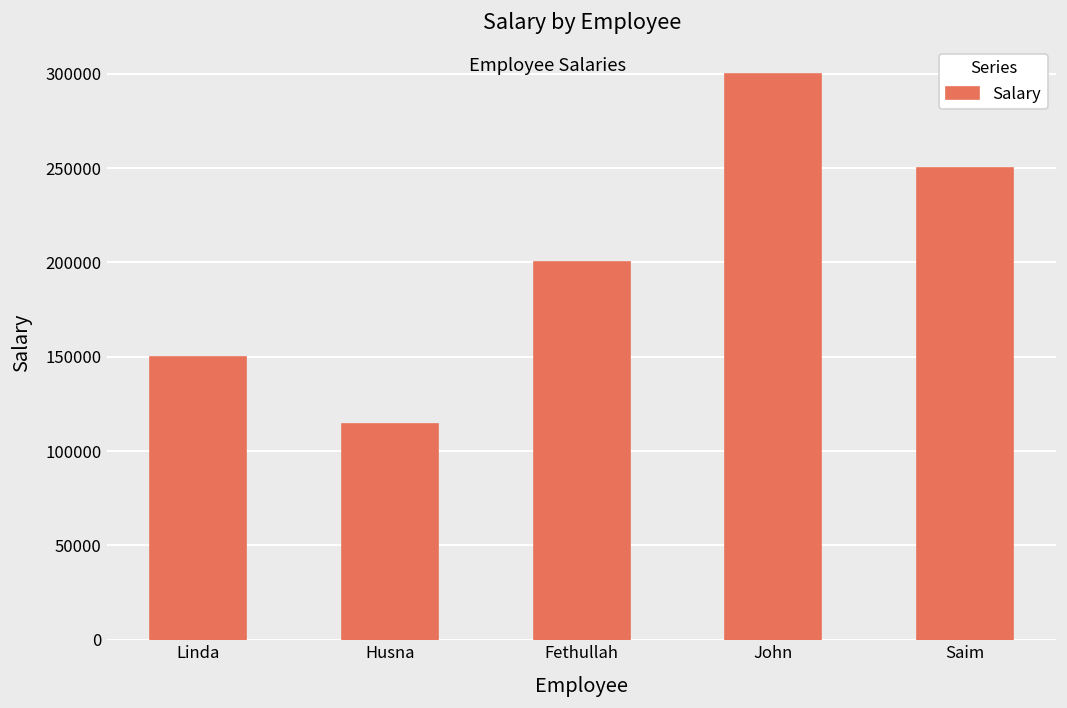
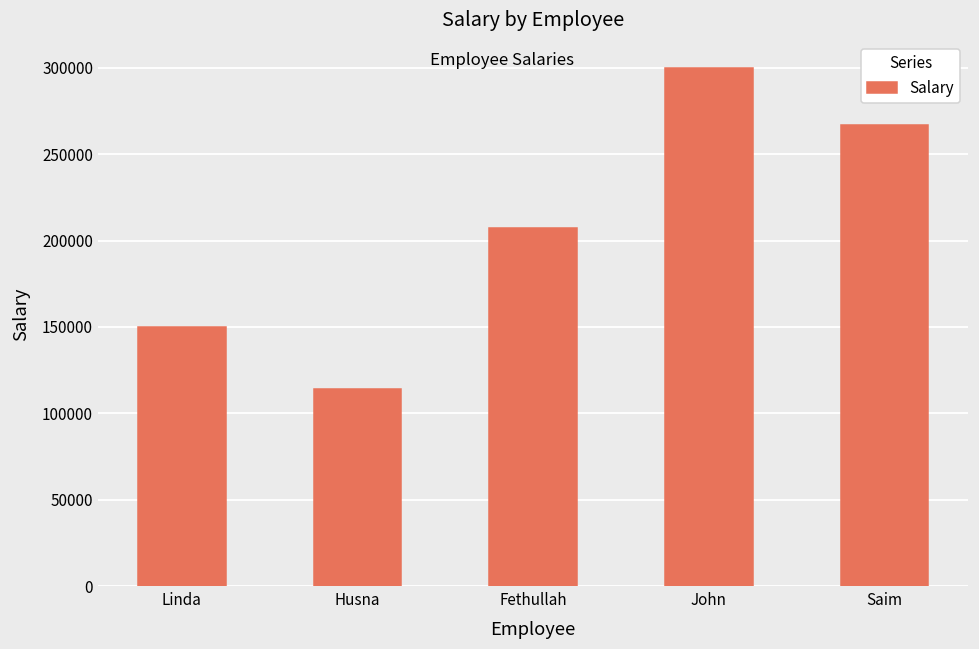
Fethullah: 200000 -> 207000
Saim: 250000 -> 267000
